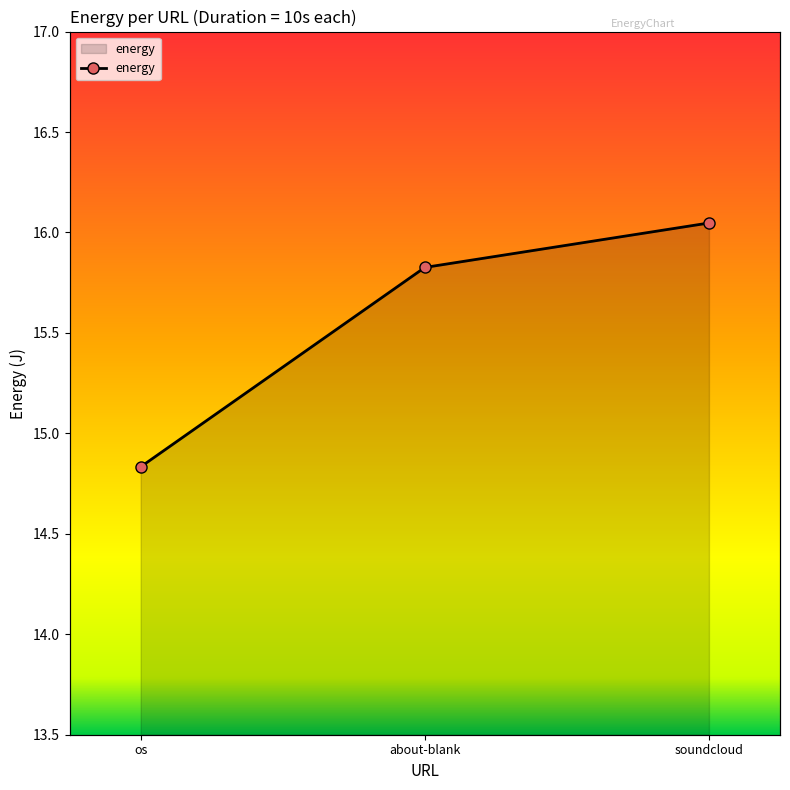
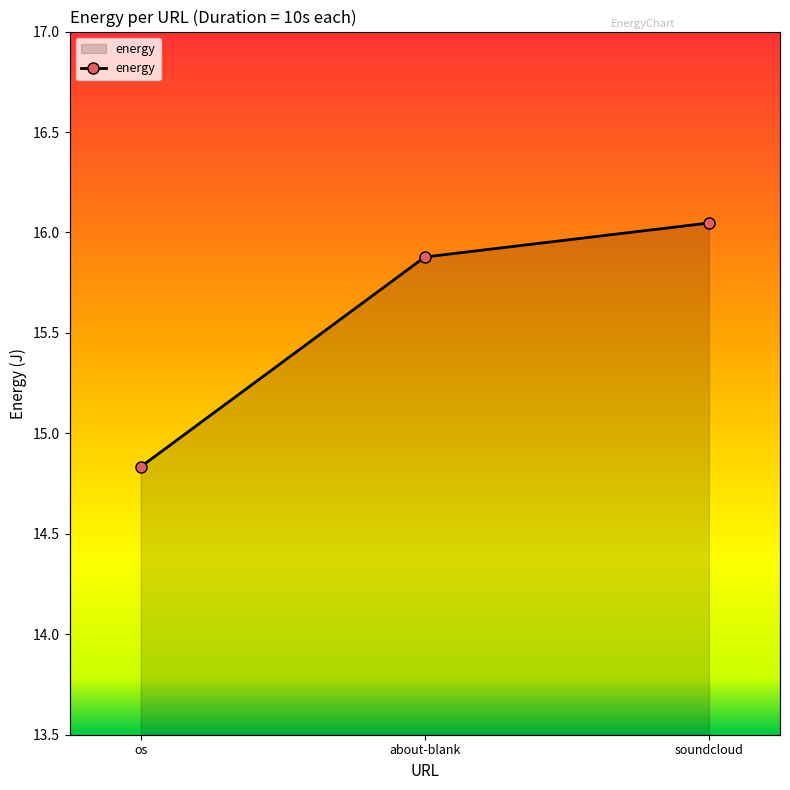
about-blank: 15.83 -> 15.88
